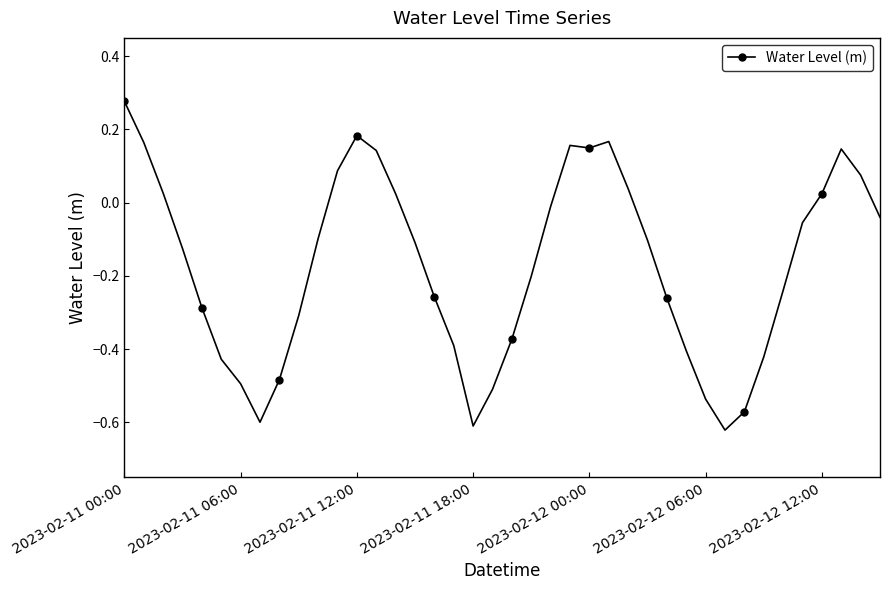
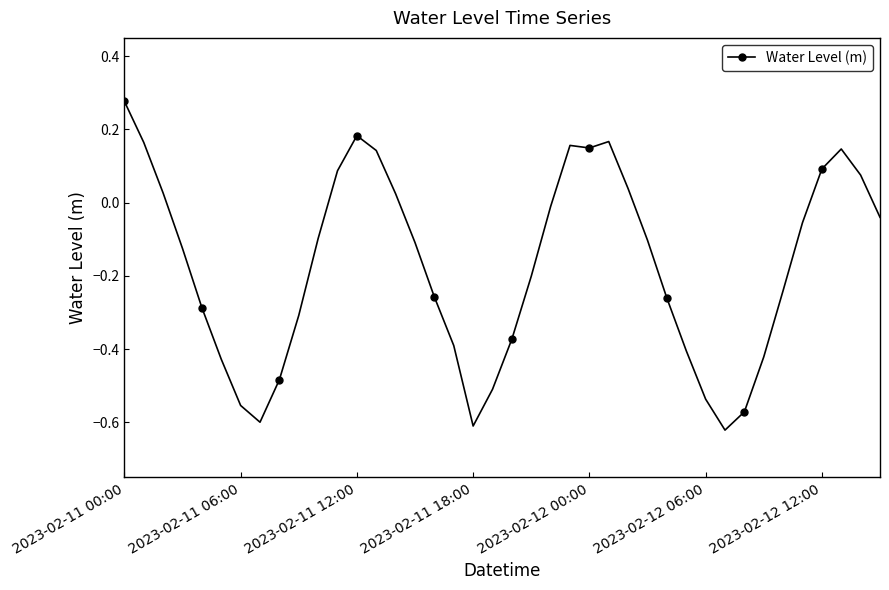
2023-02-11 06:00: -0.49 -> -0.55
2023-02-12 12:00: 0.02 -> 0.09
